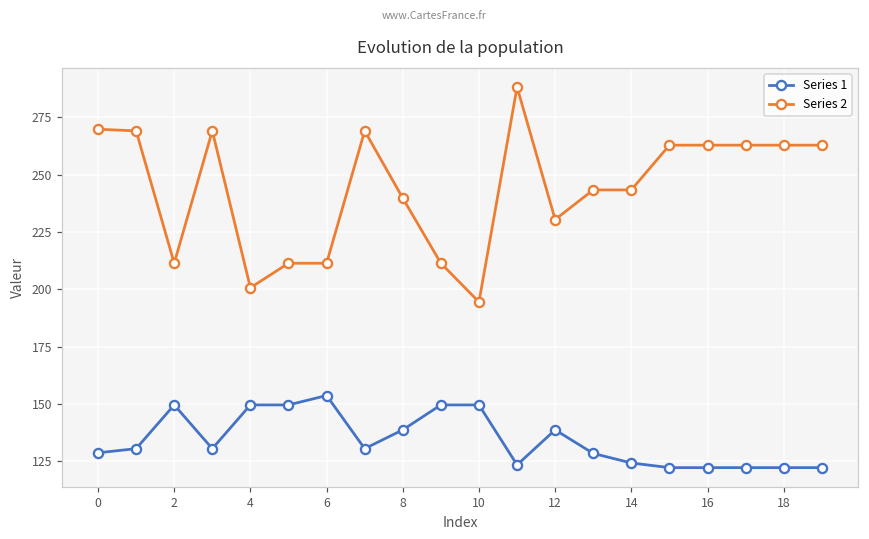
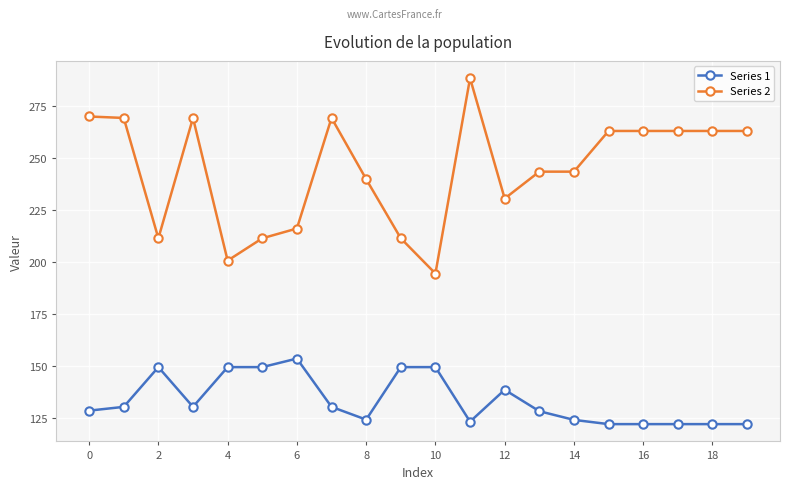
Series 2, 6: 211 -> 216
Series 1, 8: 139 -> 124
